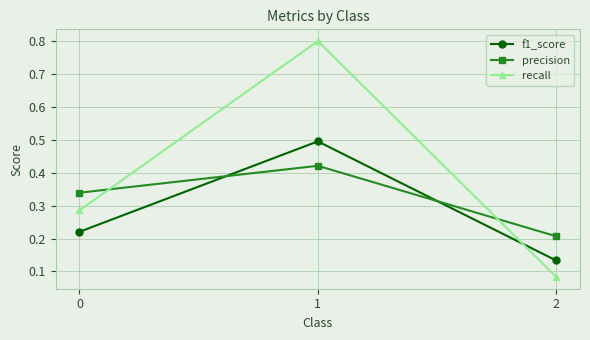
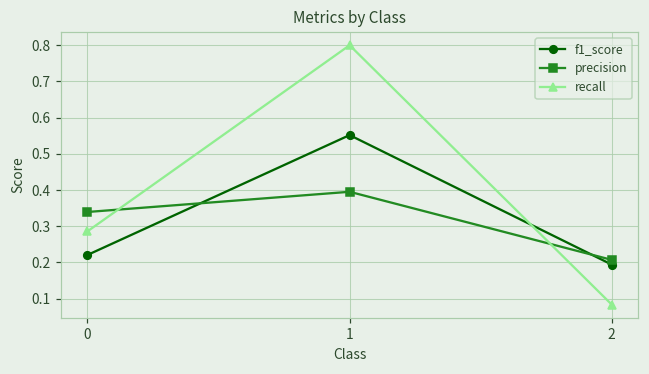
f1_score, 1: 0.50 -> 0.55
precision, 1: 0.42 -> 0.40
f1_score, 2: 0.13 -> 0.19
